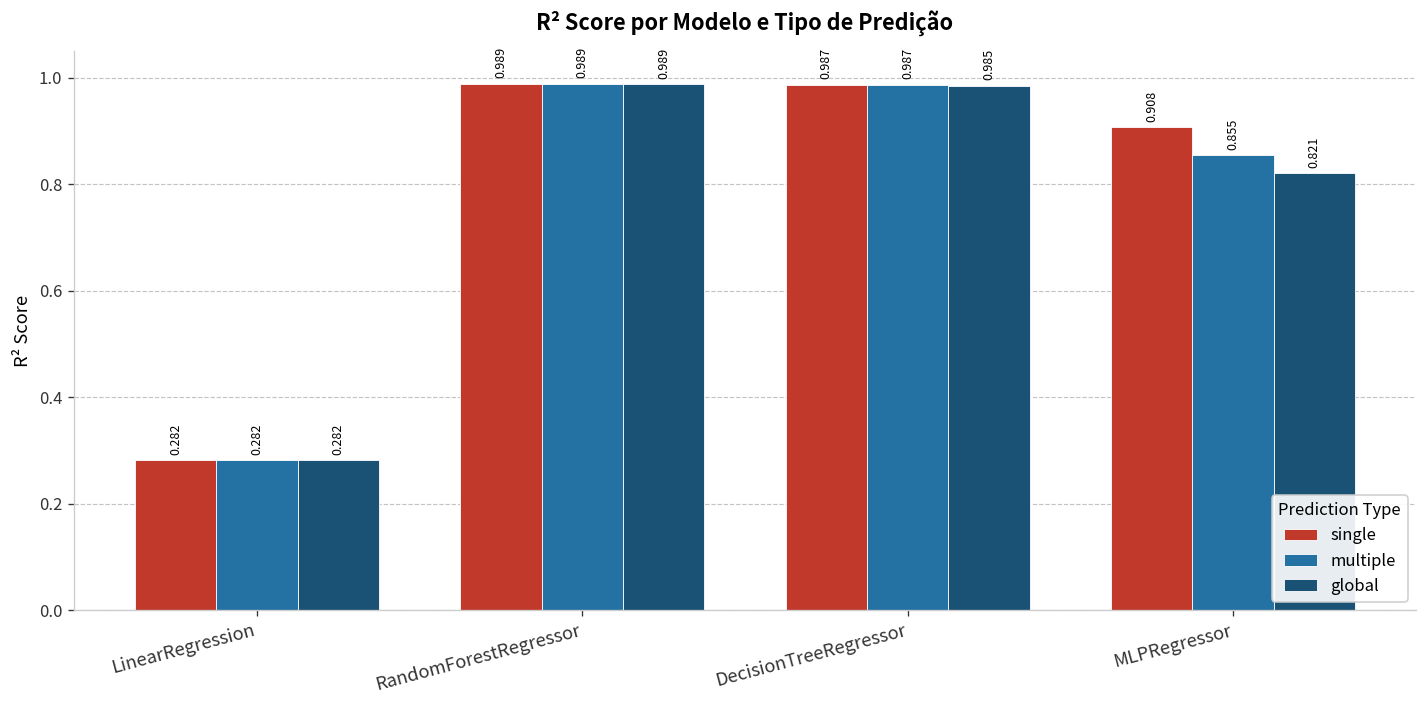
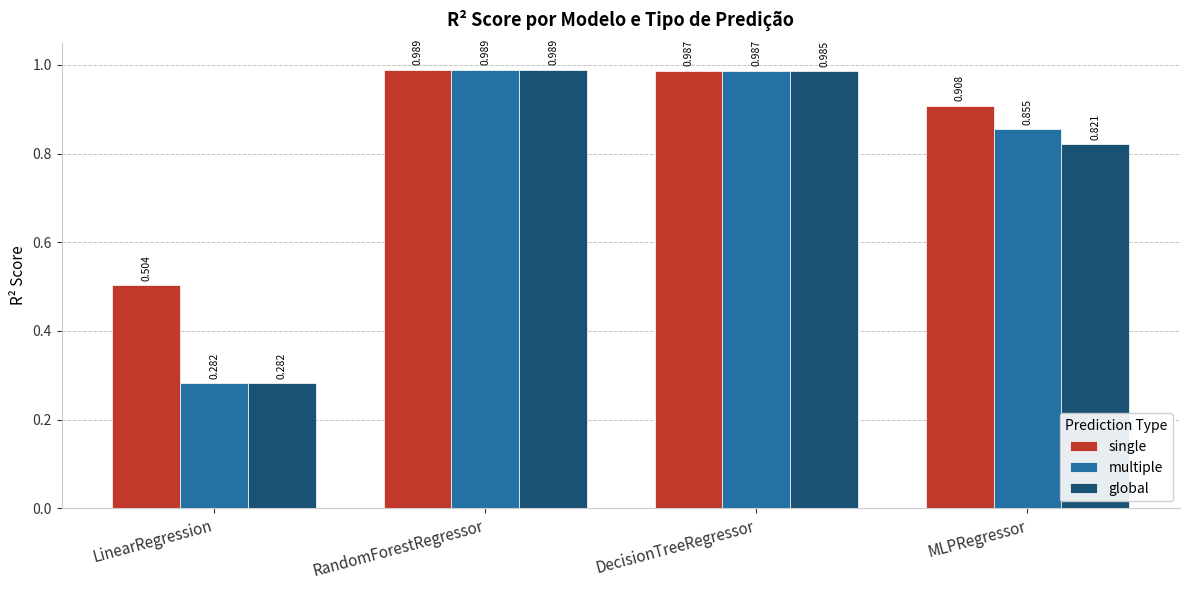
single, LinearRegression: 0.282 -> 0.504
